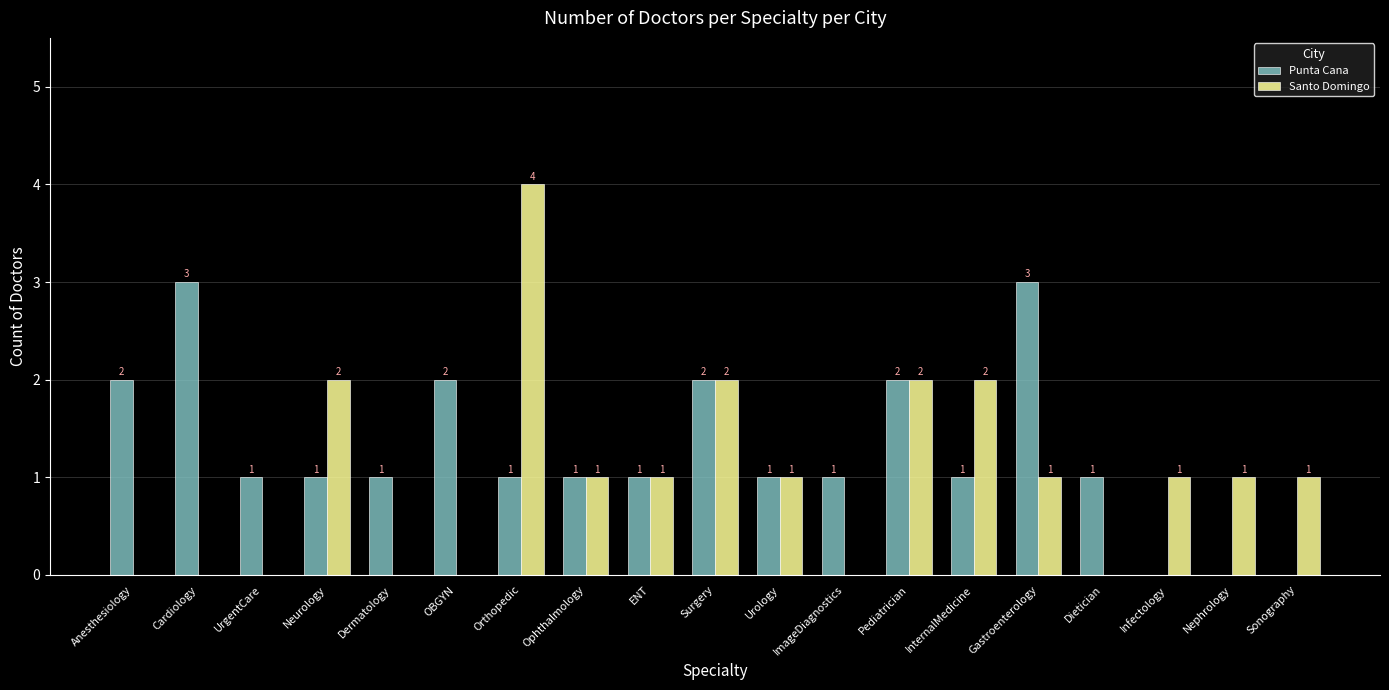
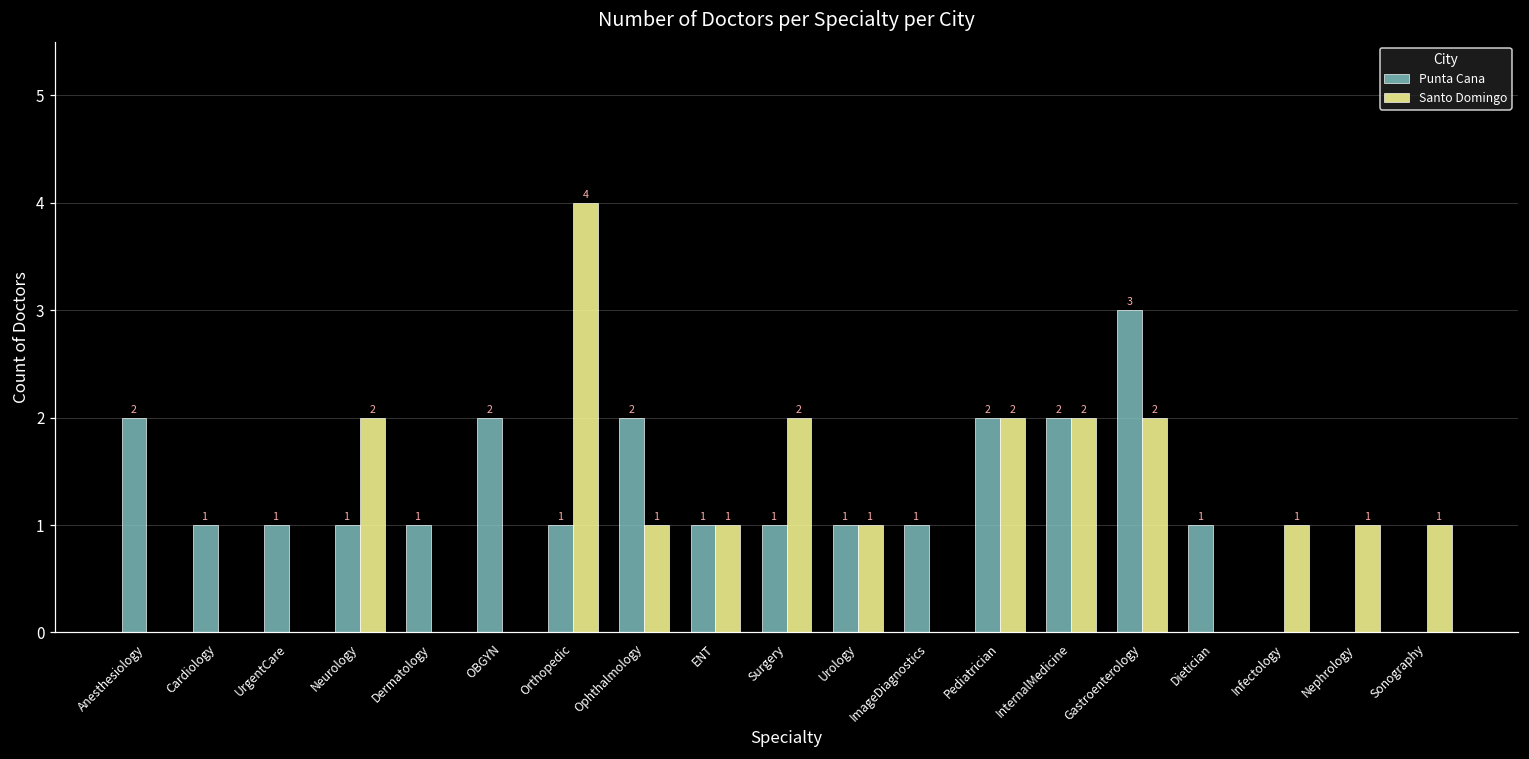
Punta Cana, Cardiology: 3 -> 1
Punta Cana, Ophthalmology: 1 -> 2
Punta Cana, Surgery: 2 -> 1
Punta Cana, InternalMedicine: 1 -> 2
Santo Domingo, Gastroenterology: 1 -> 2
